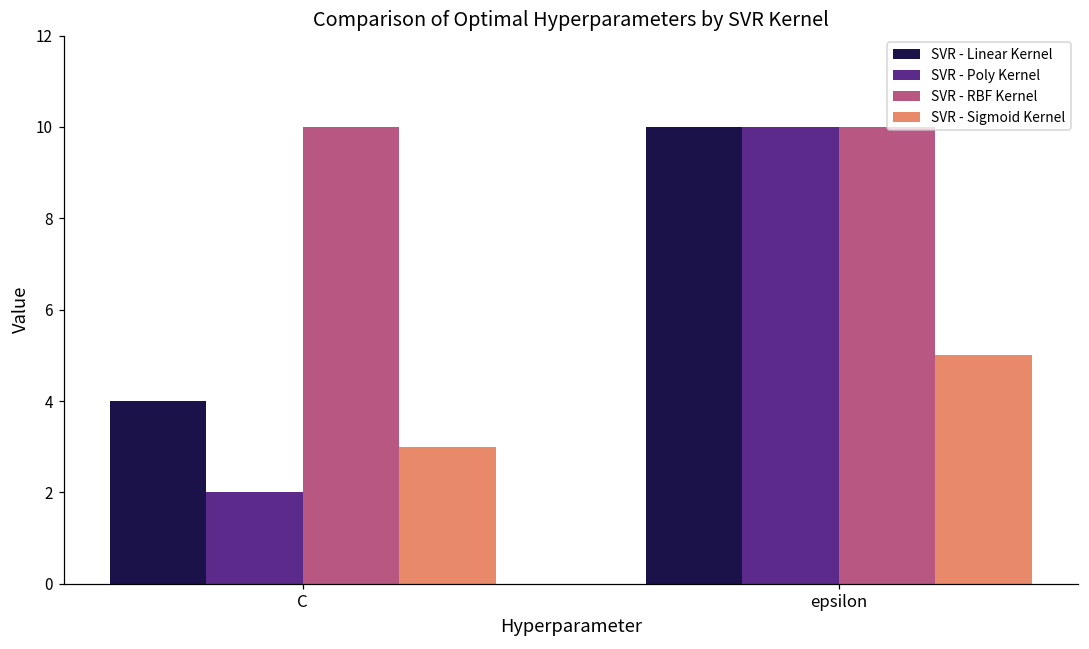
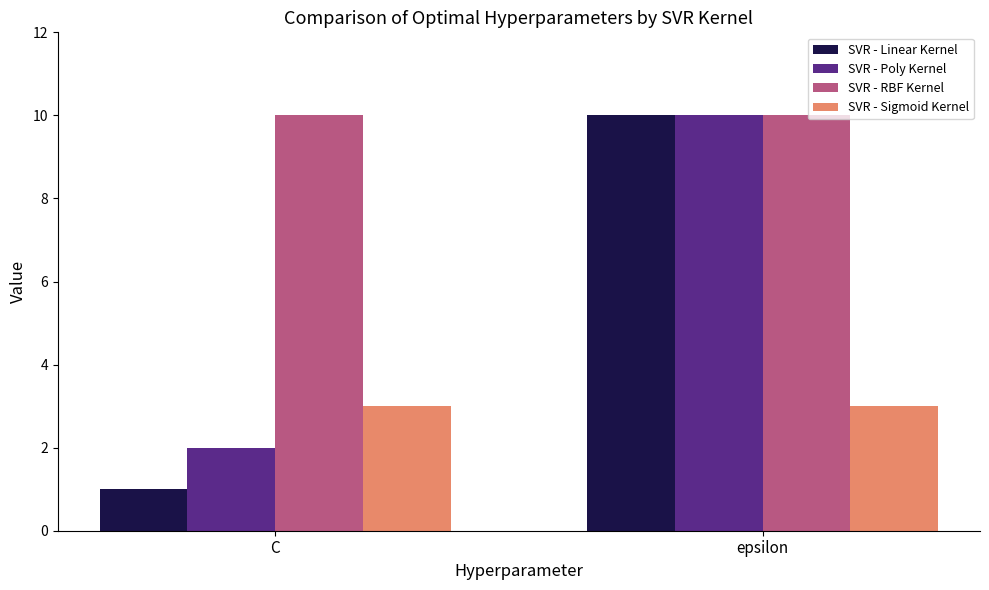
SVR - Linear Kernel, C: 4 -> 1
SVR - Sigmoid Kernel, epsilon: 5 -> 3
